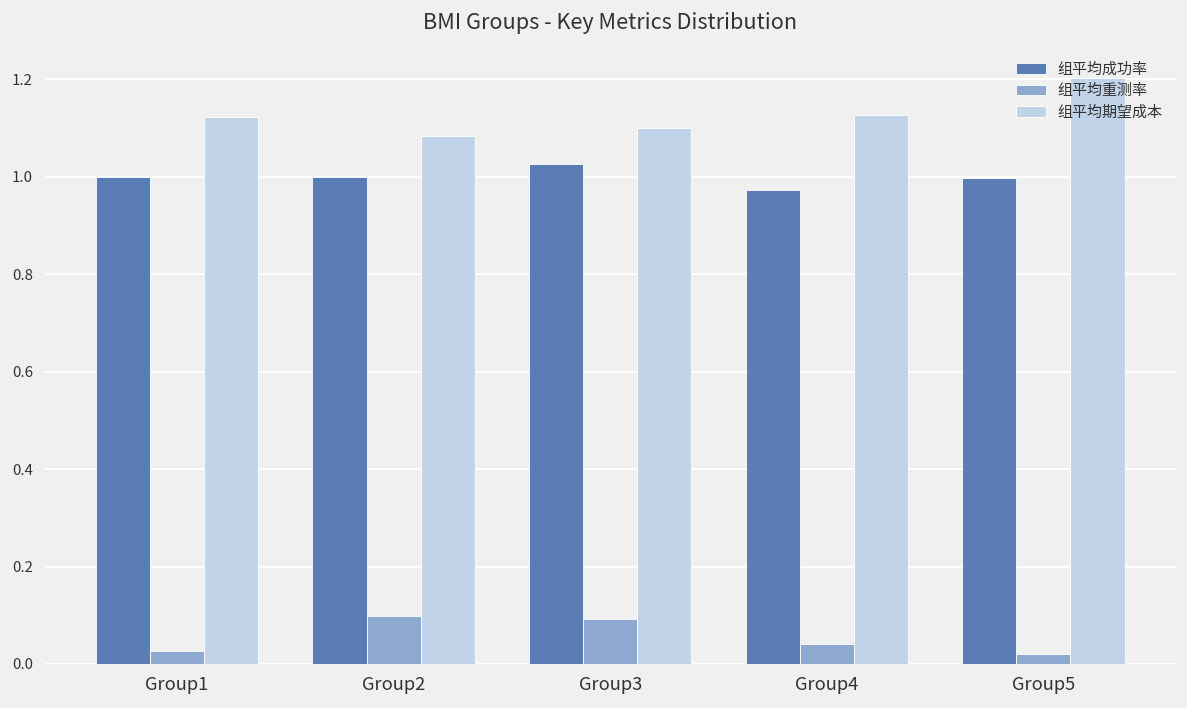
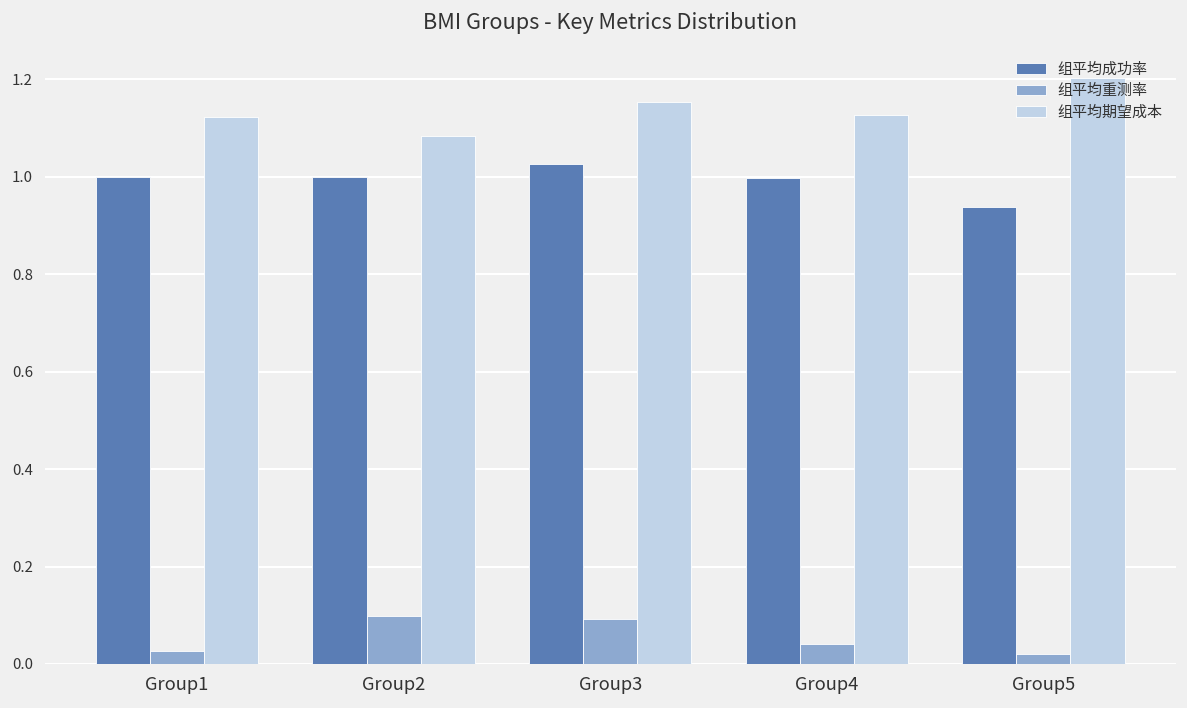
组平均期望成本, Group3: 1.10 -> 1.15
组平均成功率, Group4: 0.97 -> 1.00
组平均成功率, Group5: 1.00 -> 0.94
